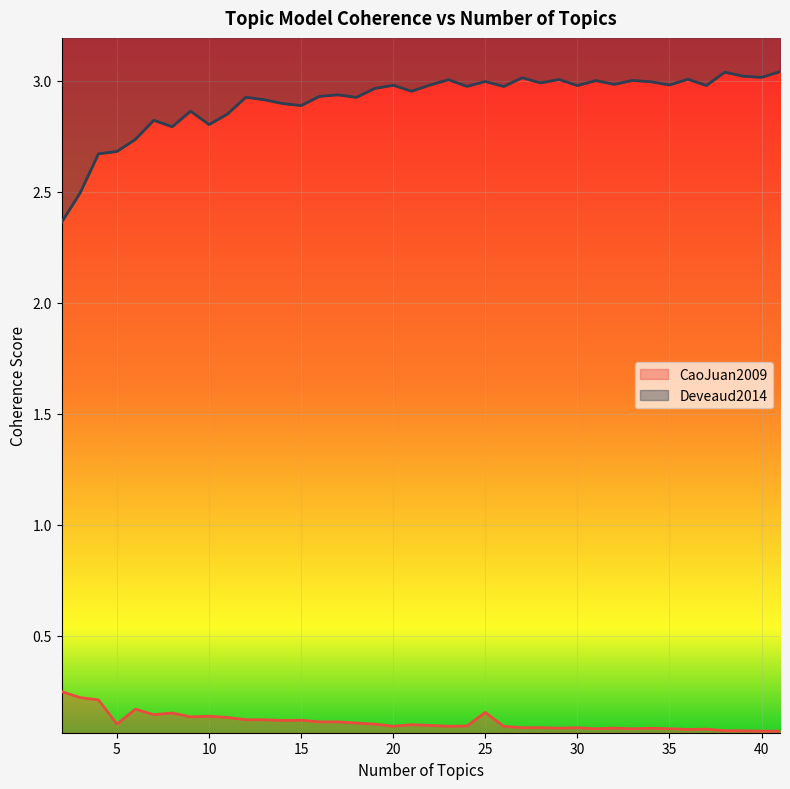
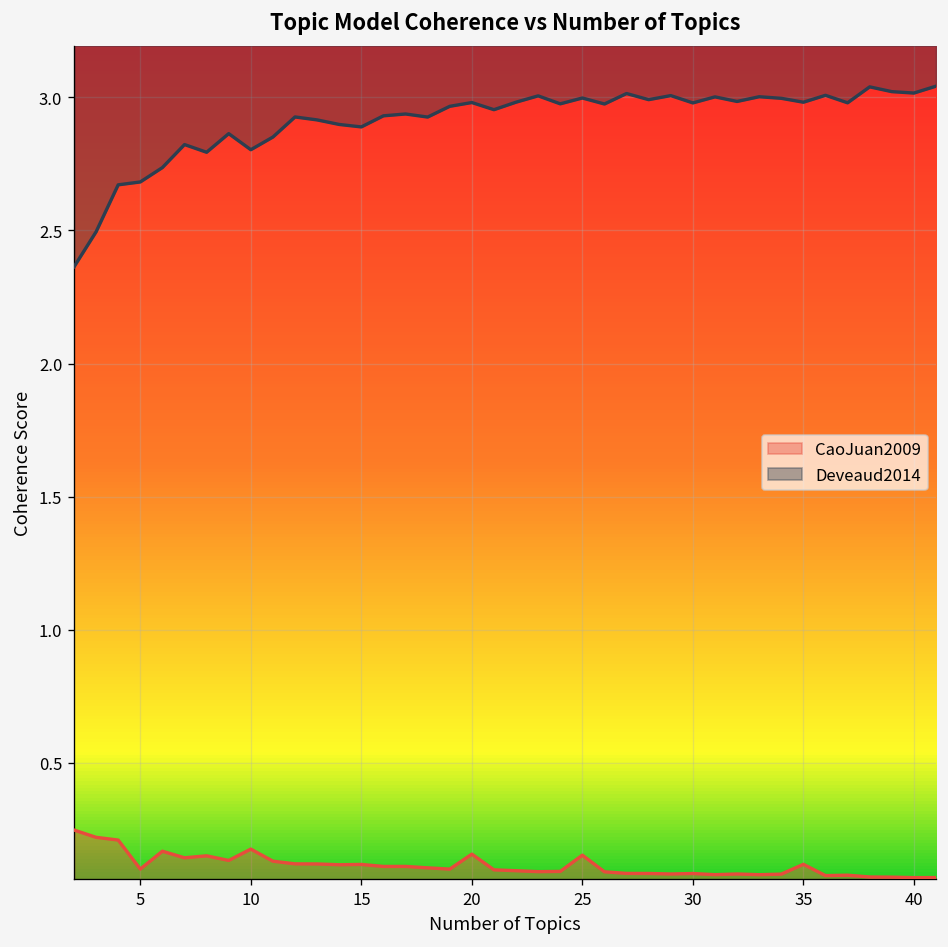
CaoJuan2009, 10: 0.14 -> 0.18
CaoJuan2009, 20: 0.09 -> 0.16
CaoJuan2009, 35: 0.08 -> 0.12
